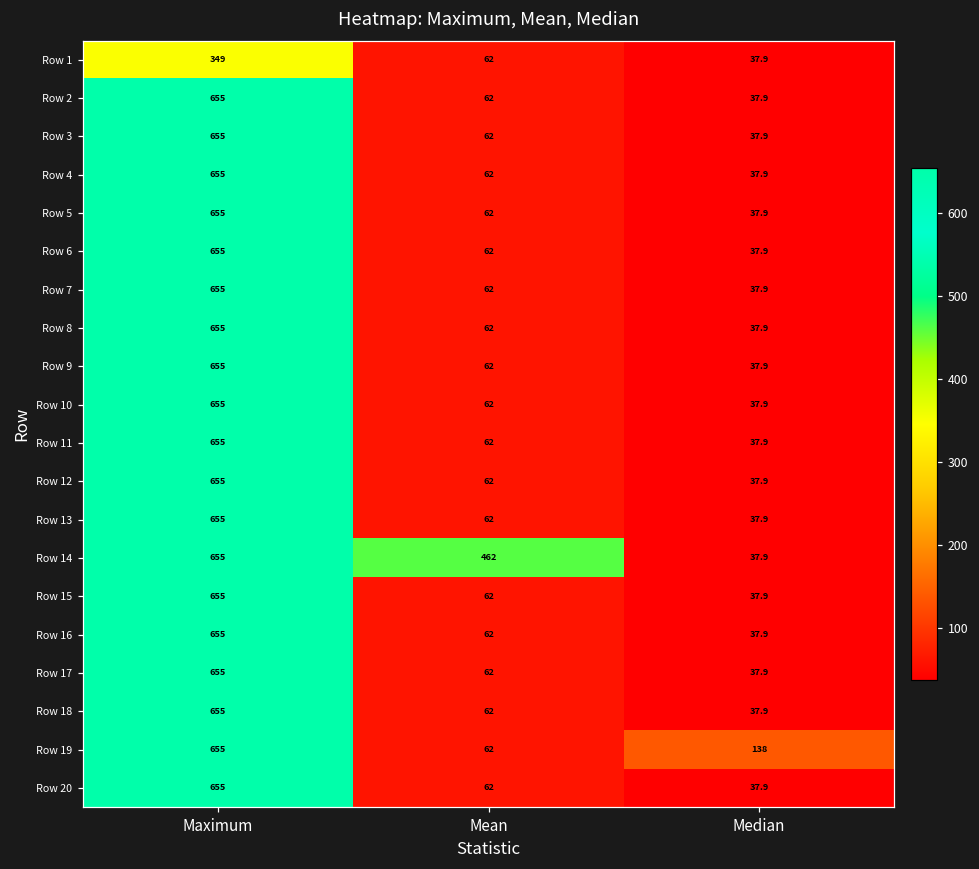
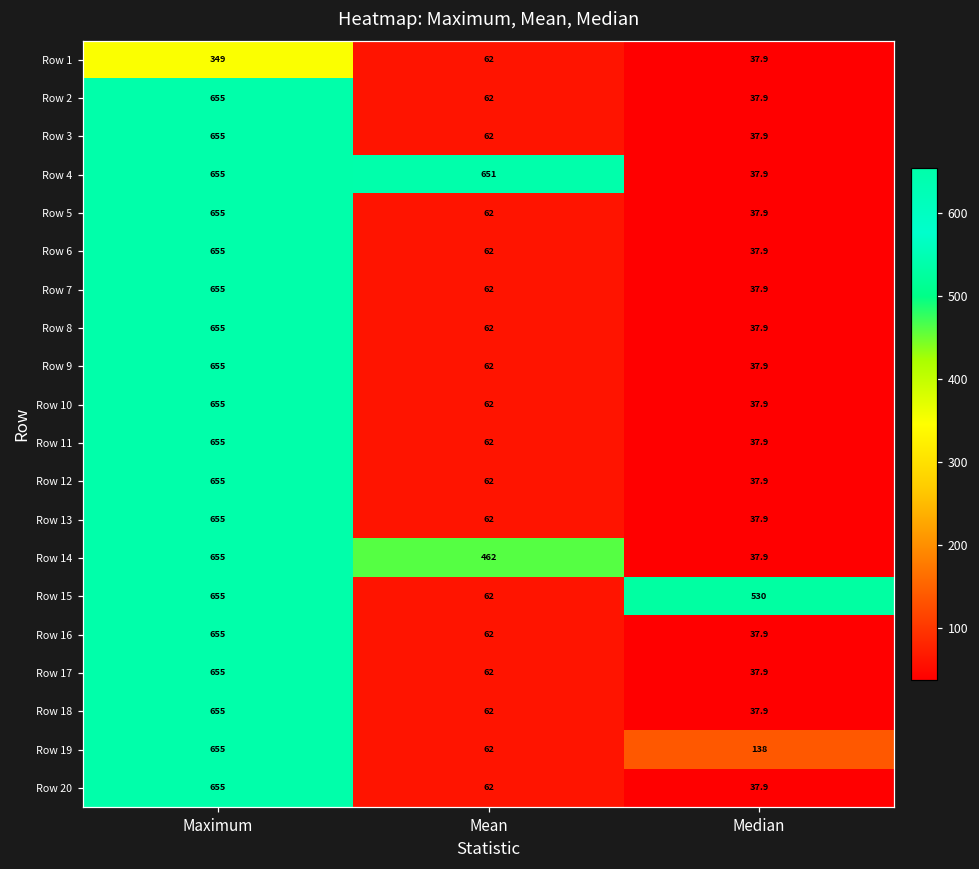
Row 4, Mean: 62 -> 651
Row 15, Median: 37.9 -> 530
